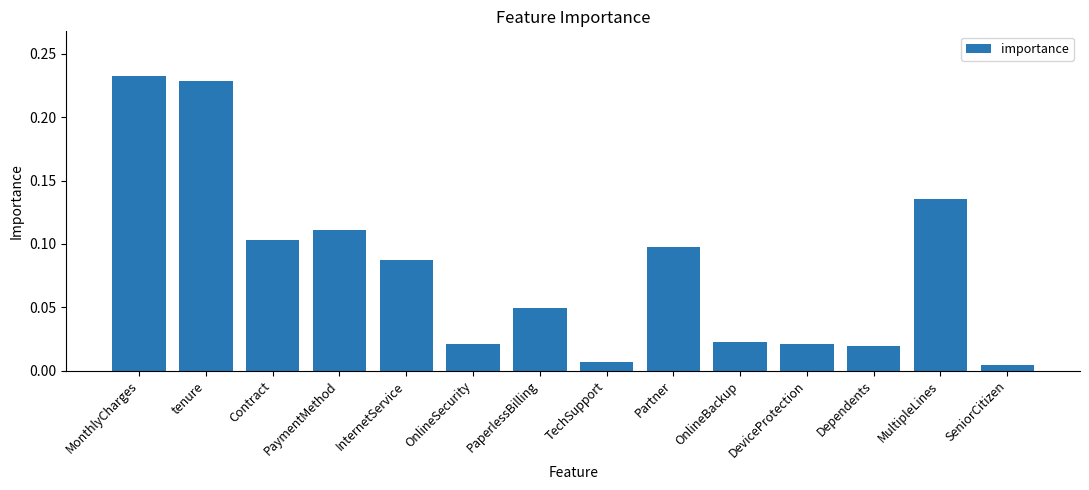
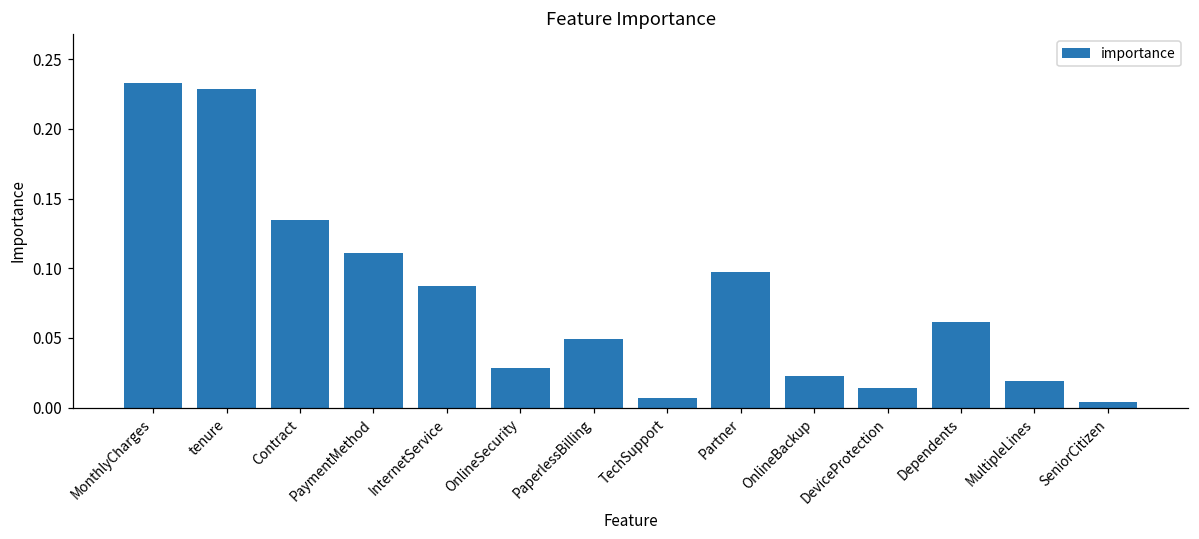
Contract: 0.103 -> 0.135
OnlineSecurity: 0.021 -> 0.029
DeviceProtection: 0.021 -> 0.014
Dependents: 0.020 -> 0.061
MultipleLines: 0.135 -> 0.019
